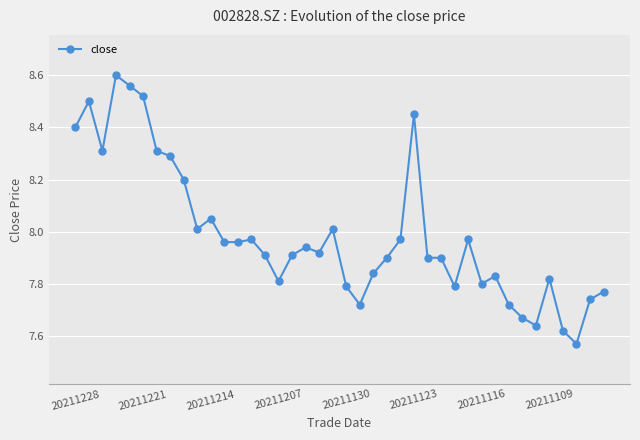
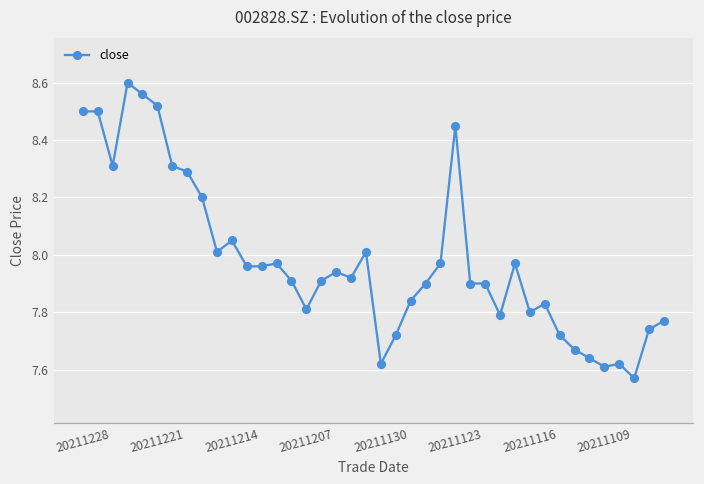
20211228: 8.4 -> 8.5
20211130: 7.79 -> 7.62
20211109: 7.82 -> 7.61
